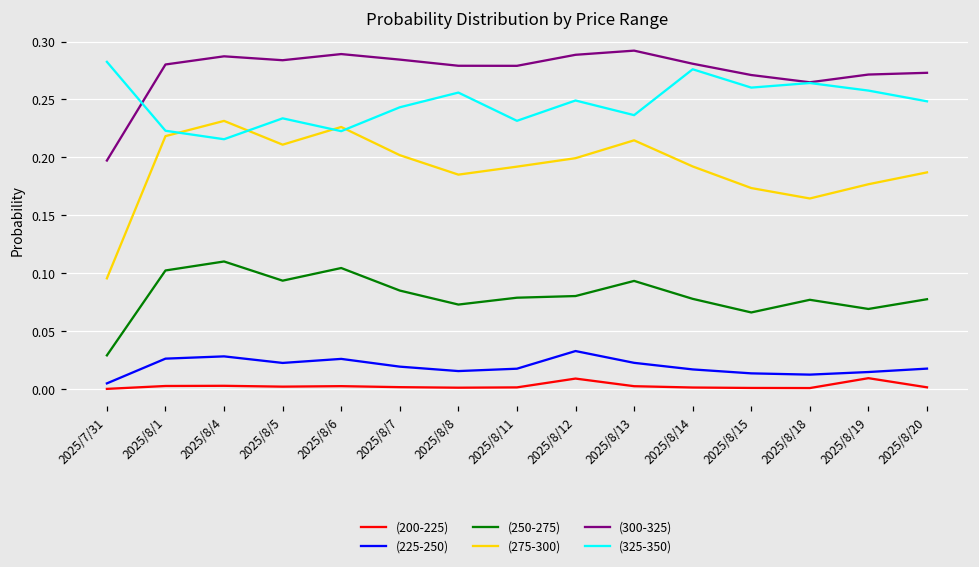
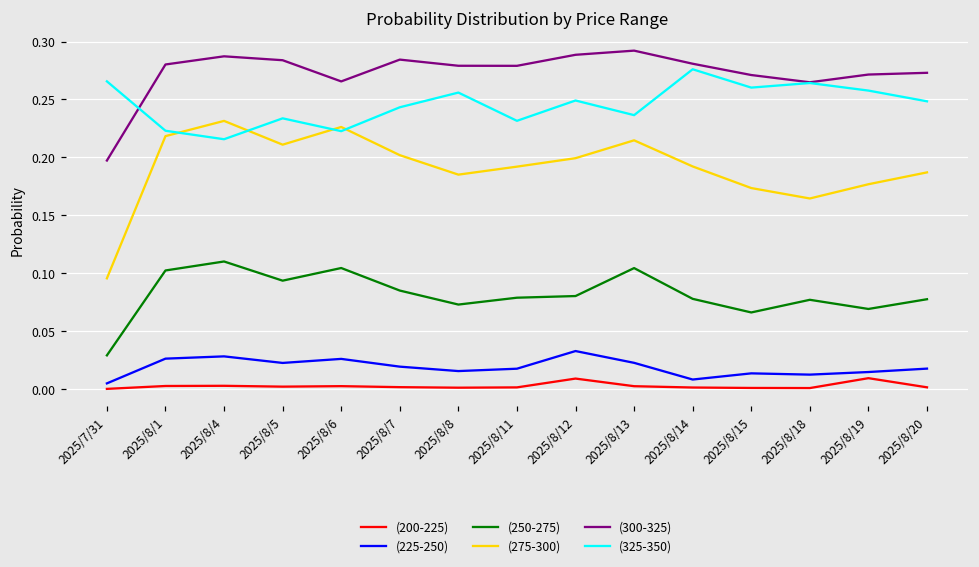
(325-350), 2025/7/31: 0.282 -> 0.266
(300-325), 2025/8/6: 0.289 -> 0.266
(250-275), 2025/8/13: 0.094 -> 0.105
(225-250), 2025/8/14: 0.017 -> 0.008
